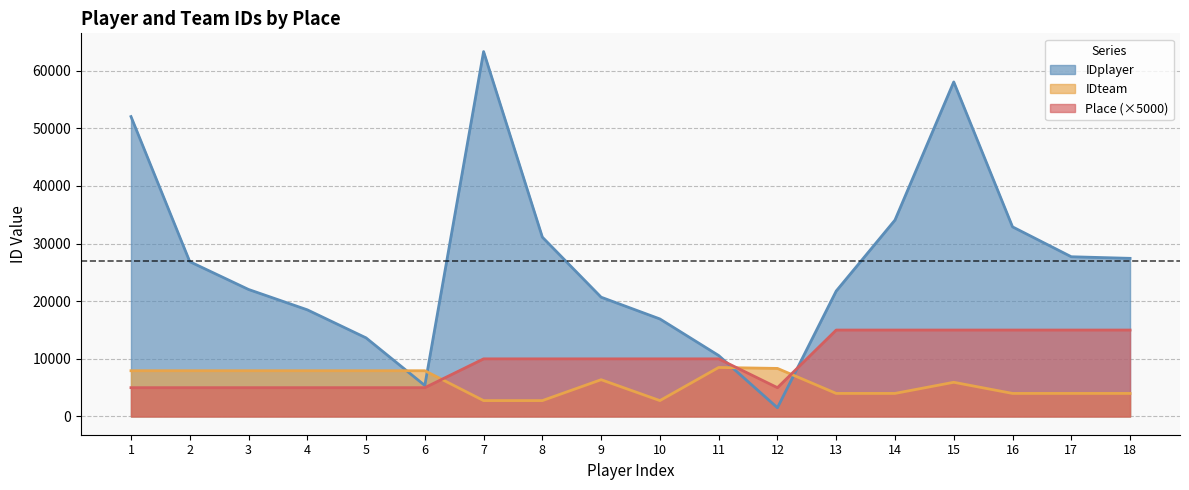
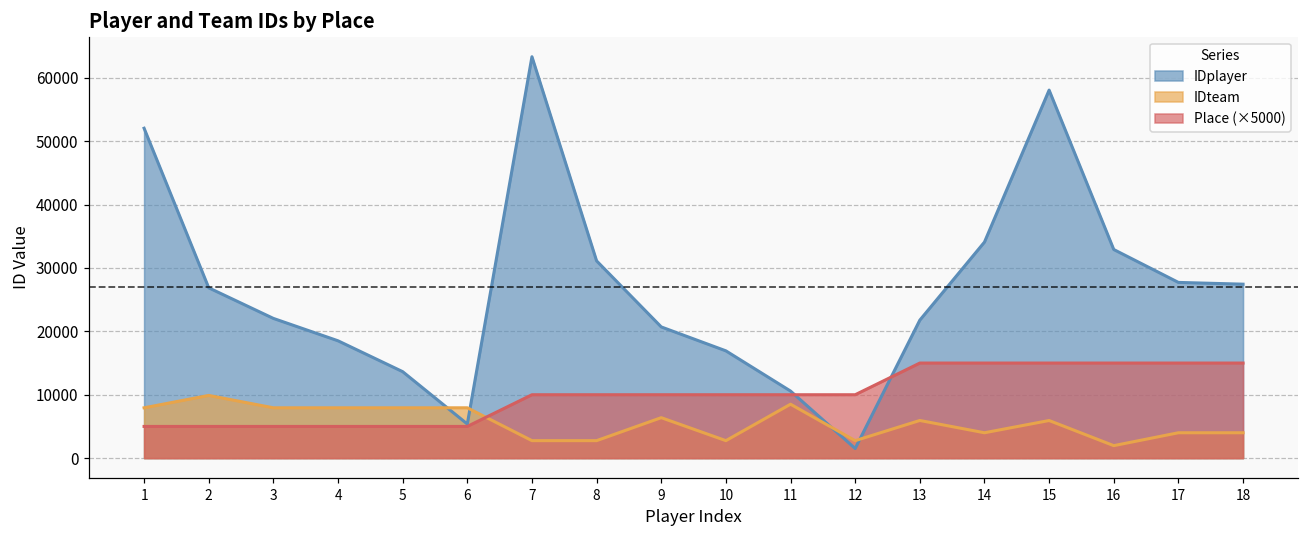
IDteam, 2: 8000 -> 10000
IDteam, 12: 8000 -> 3000
Place (×5000), 12: 5000 -> 10000
IDteam, 13: 4000 -> 6000
IDteam, 16: 4000 -> 2000
